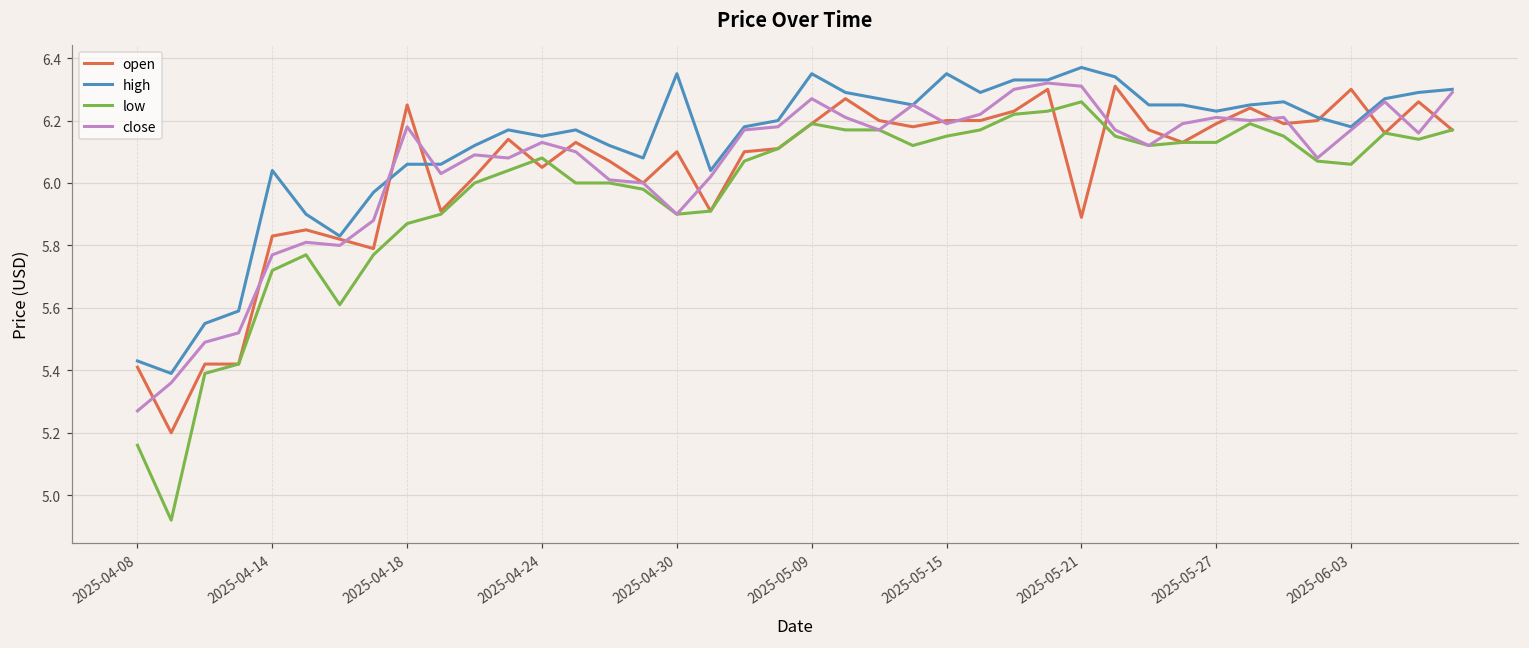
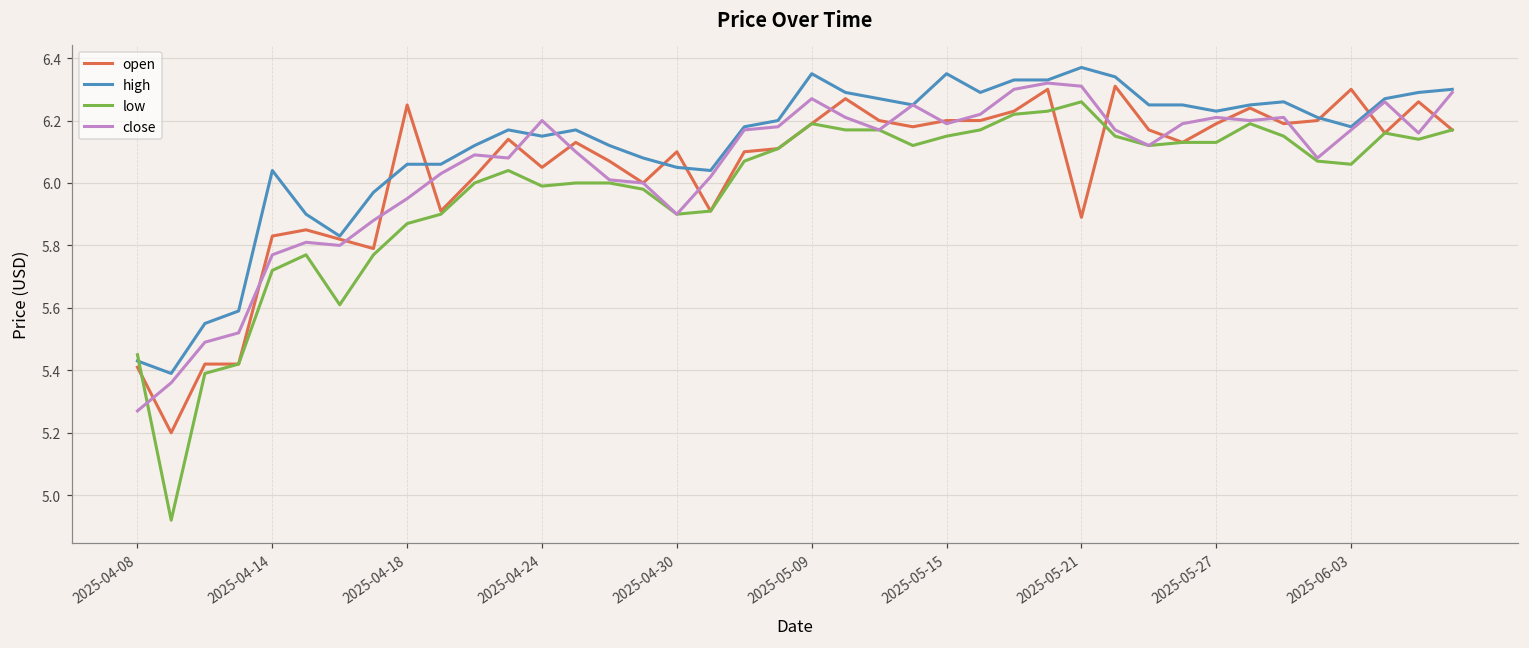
low, 2025-04-08: 5.16 -> 5.45
close, 2025-04-18: 6.18 -> 5.95
low, 2025-04-24: 6.08 -> 5.99
close, 2025-04-24: 6.13 -> 6.20
high, 2025-04-30: 6.35 -> 6.05
